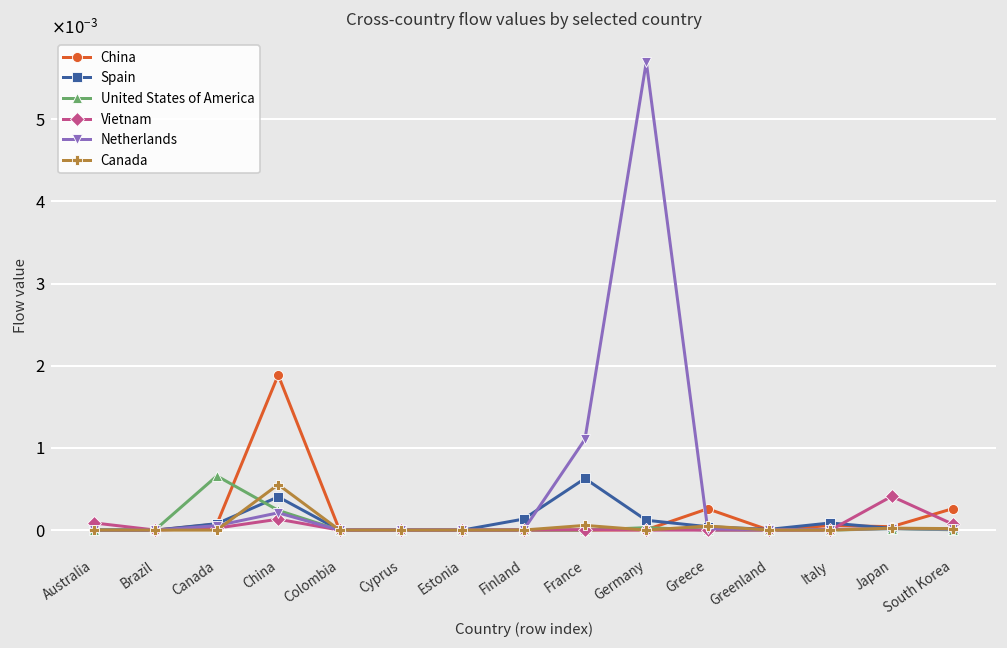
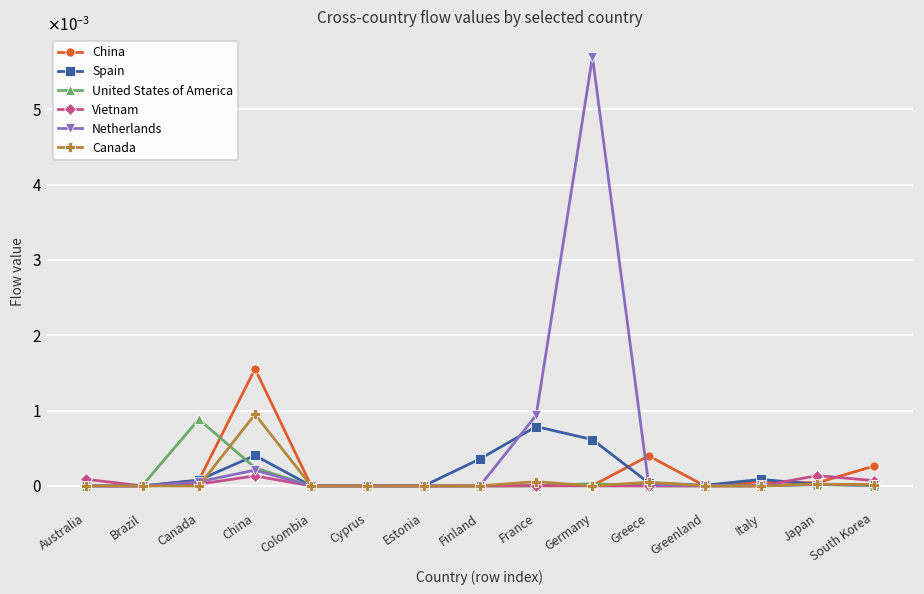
United States of America, Canada: 0.0007 -> 0.0009
China, China: 0.0019 -> 0.0016
Canada, China: 0.0006 -> 0.0010
Spain, Finland: 0.0001 -> 0.0004
Spain, France: 0.0006 -> 0.0008
Netherlands, France: 0.0011 -> 0.0009
Spain, Germany: 0.0001 -> 0.0006
China, Greece: 0.0003 -> 0.0004
Vietnam, Japan: 0.0004 -> 0.0001
